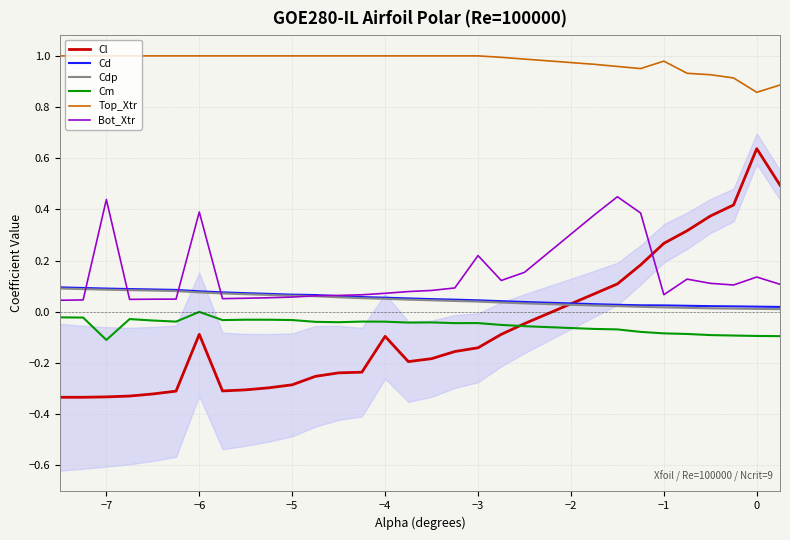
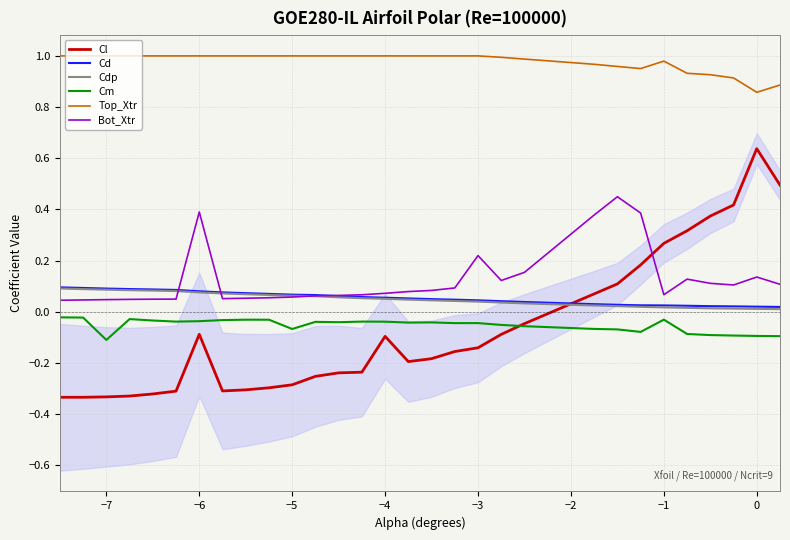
Bot_Xtr, −7: 0.44 -> 0.05
Cm, −6: 0.00 -> -0.04
Cm, −5: -0.03 -> -0.07
Cm, −1: -0.08 -> -0.03
